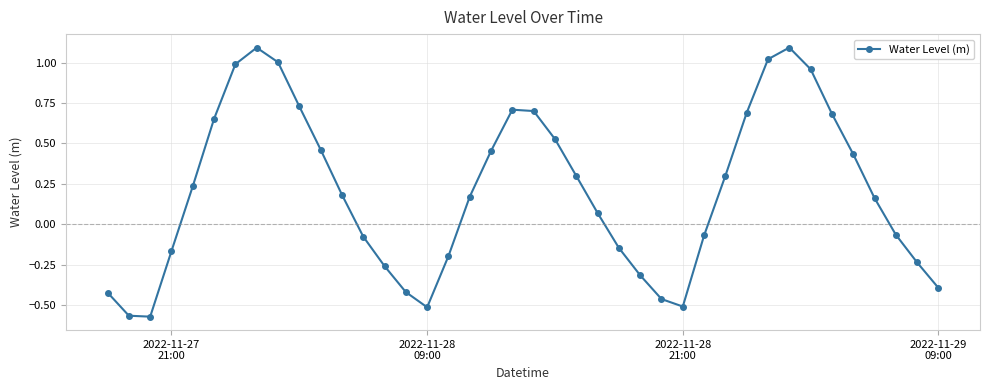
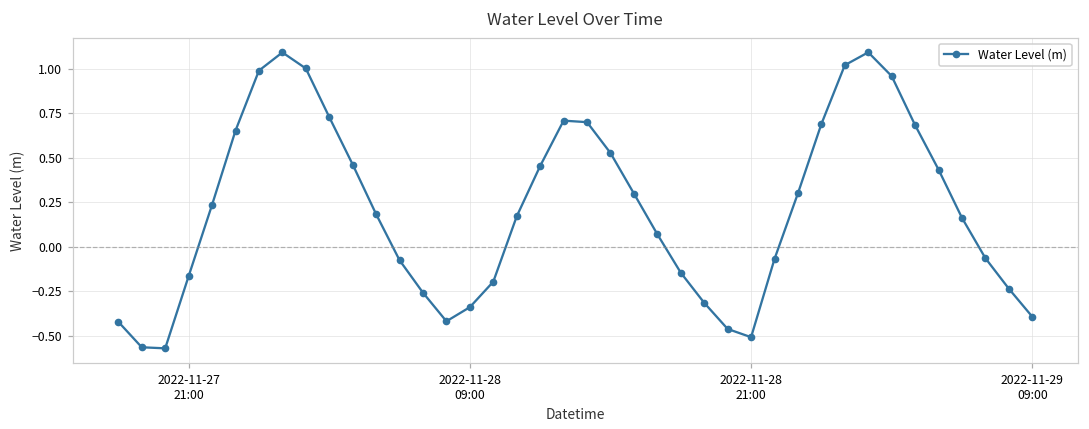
2022-11-28 09:00: -0.51 -> -0.34
